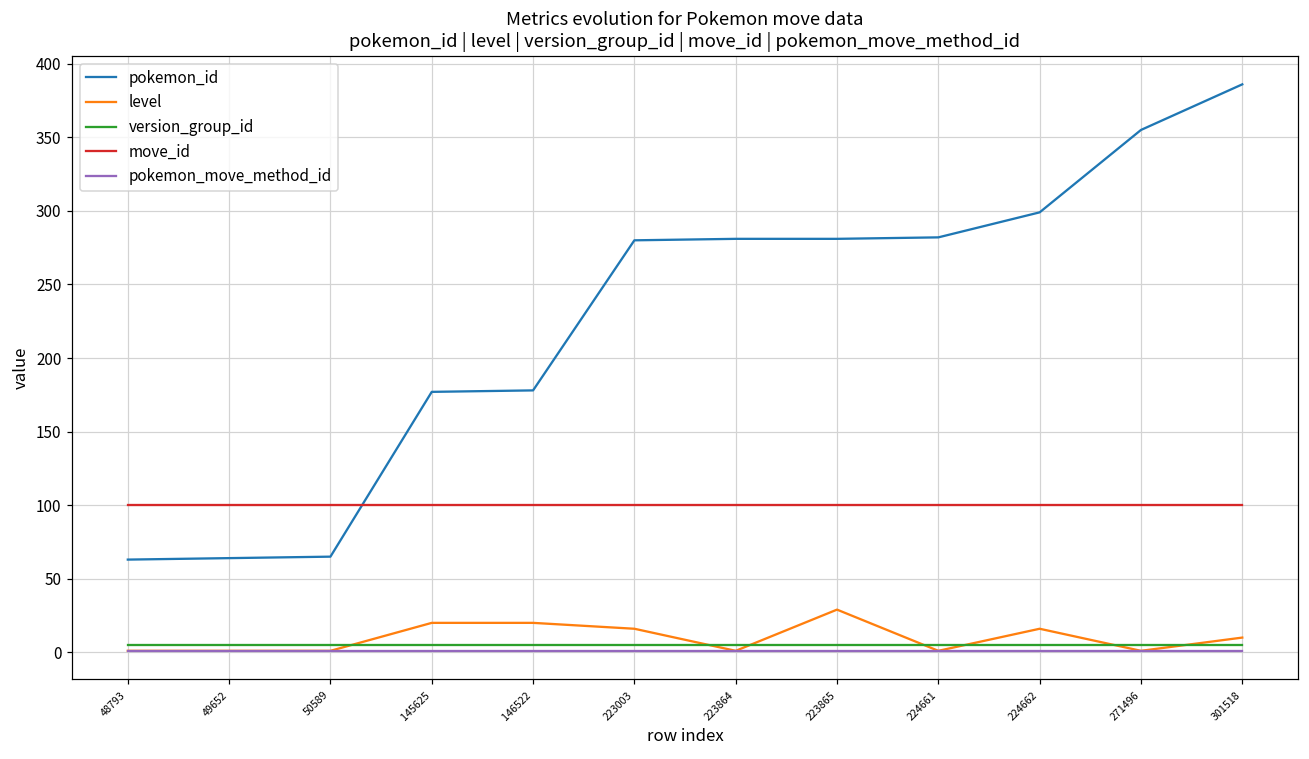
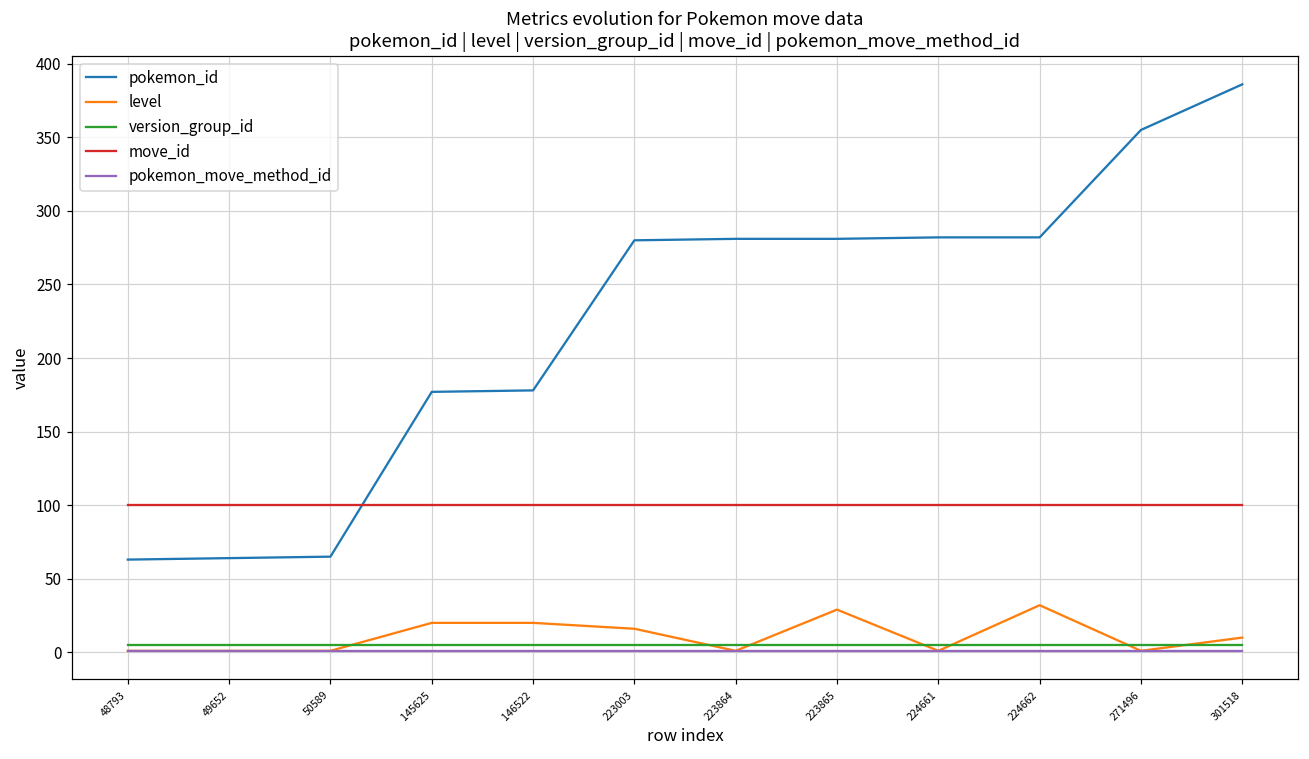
pokemon_id, 224662: 299 -> 282
level, 224662: 16 -> 32
